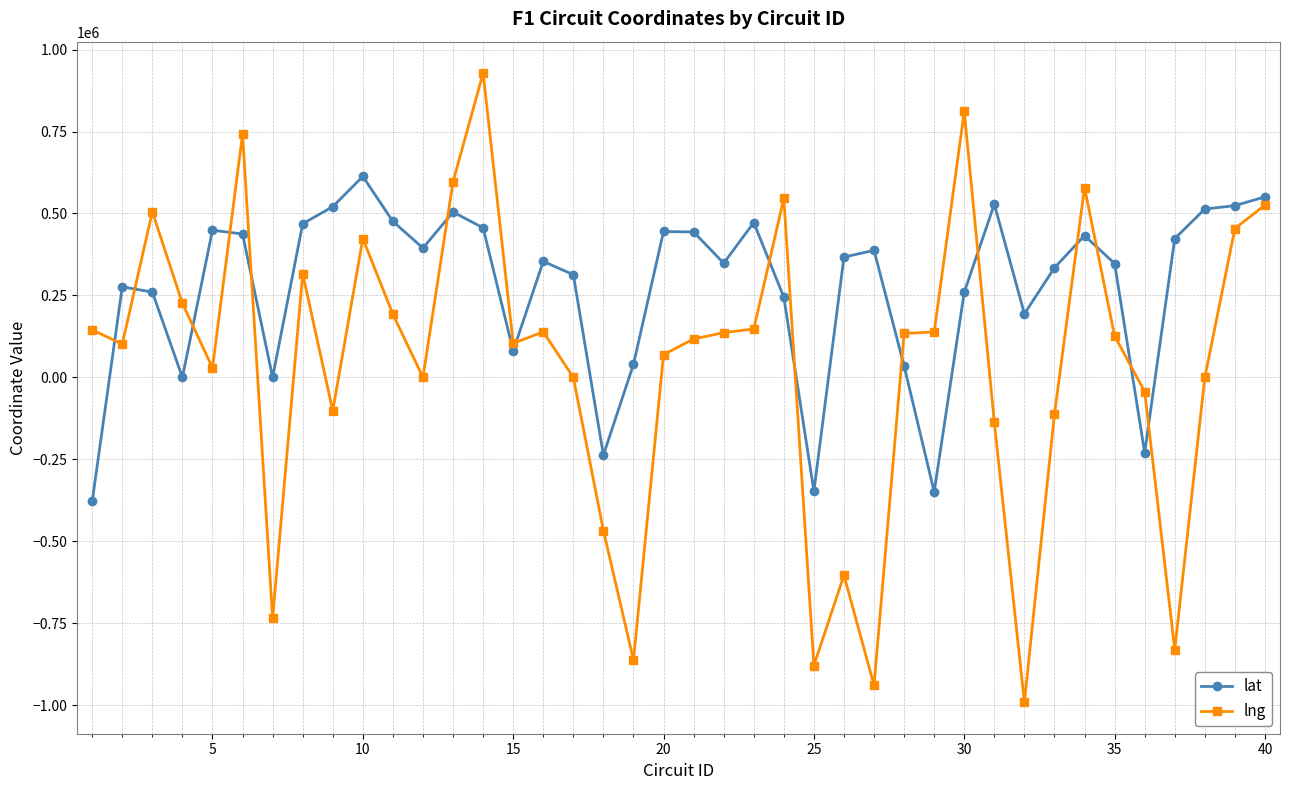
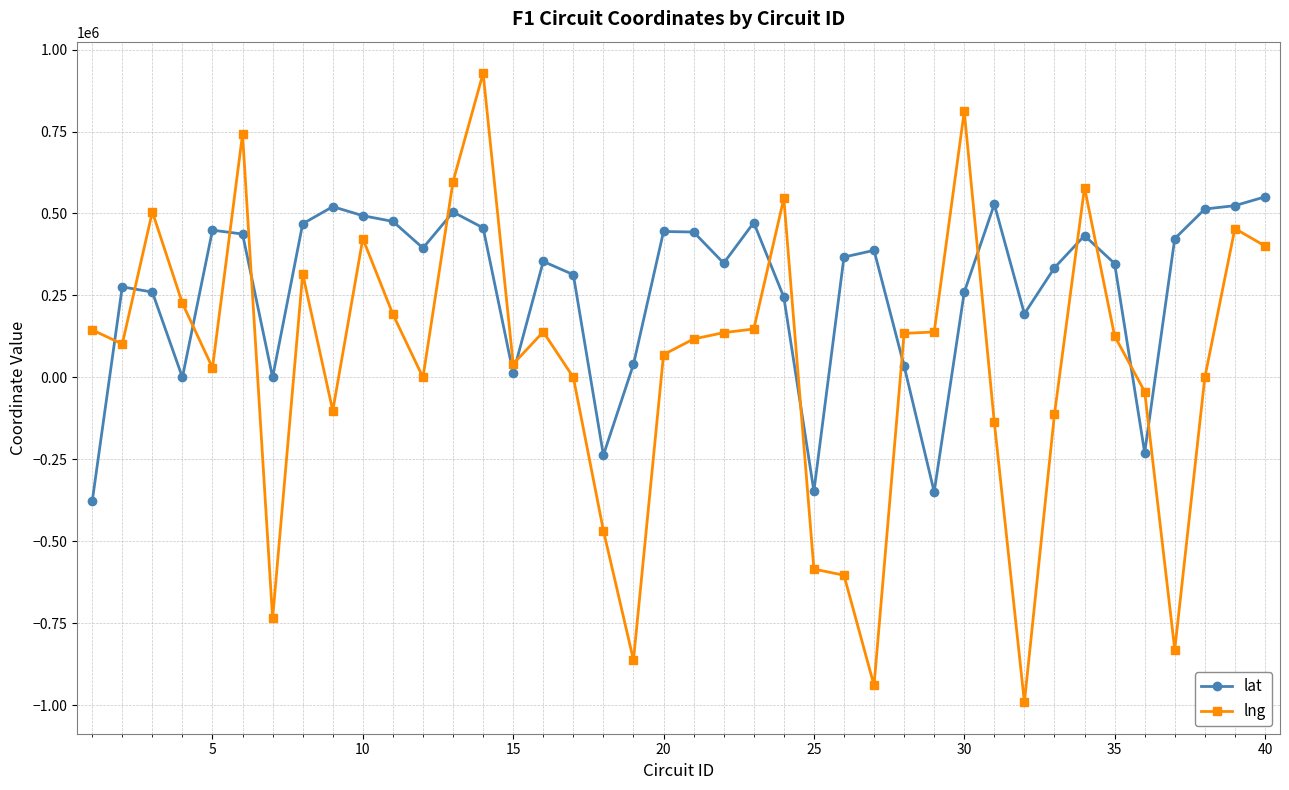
lat, 10: 610000 -> 490000
lat, 15: 80000 -> 10000
lng, 15: 100000 -> 40000
lng, 25: -880000 -> -580000
lng, 40: 530000 -> 400000
